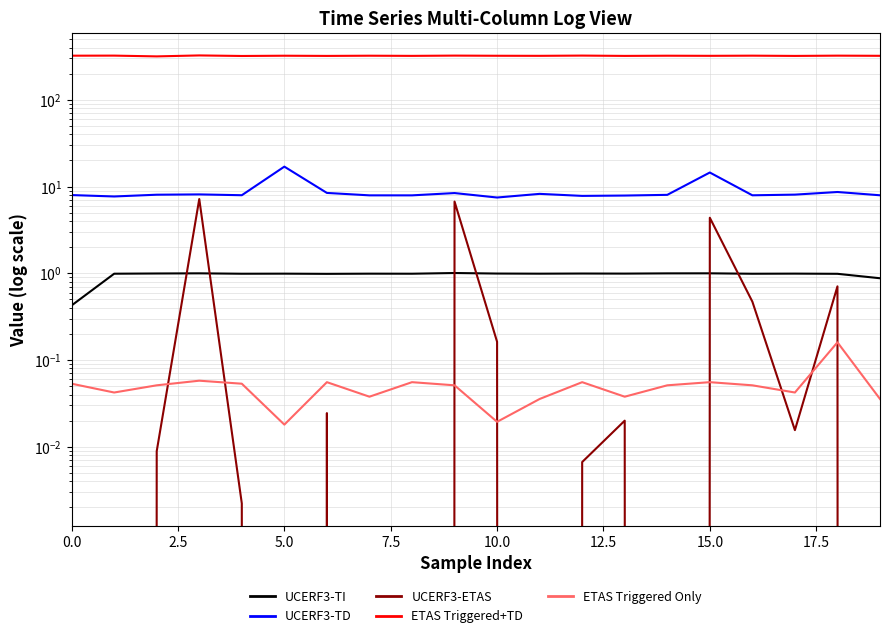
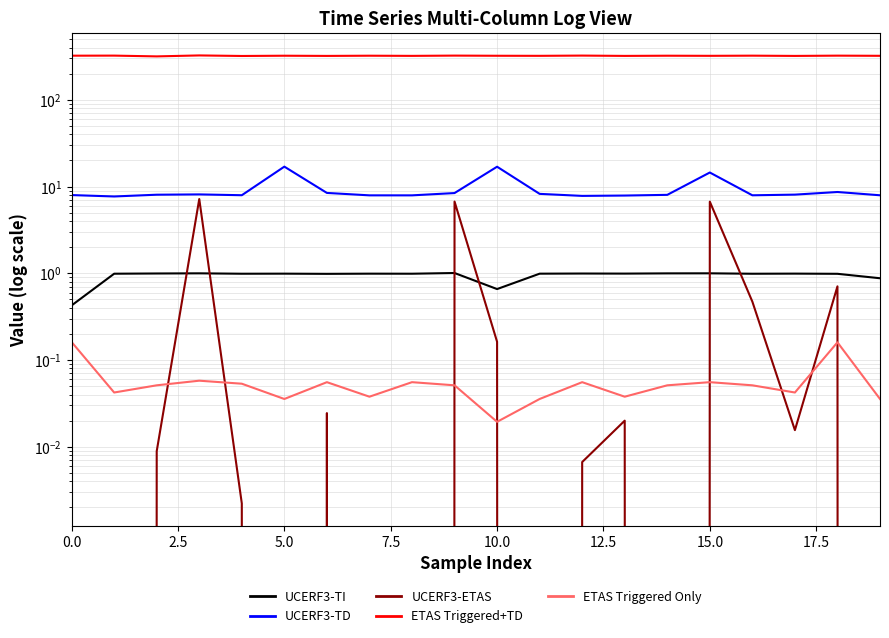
ETAS Triggered Only, 0.0: 0.05 -> 0.16
ETAS Triggered Only, 5.0: 0.018 -> 0.036
UCERF3-TI, 10.0: 1.0 -> 0.7
UCERF3-TD, 10.0: 7 -> 17
UCERF3-ETAS, 15.0: 4 -> 7
